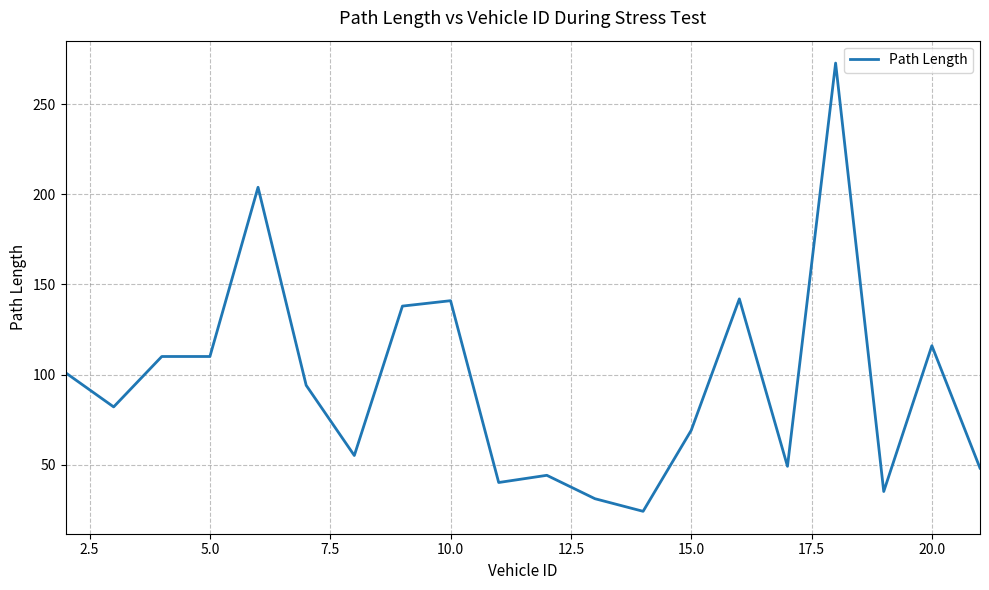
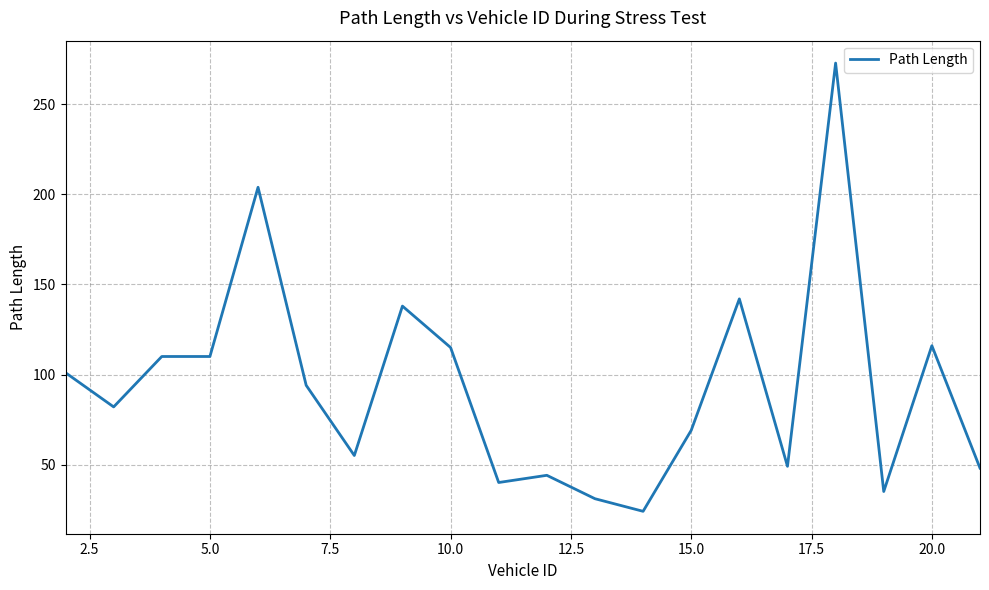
10.0: 141 -> 115
